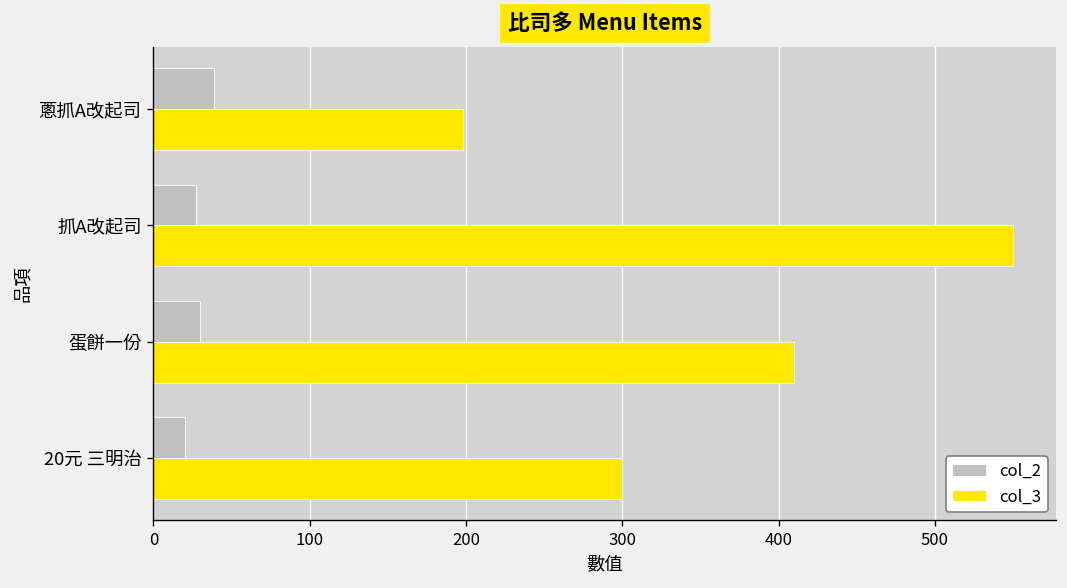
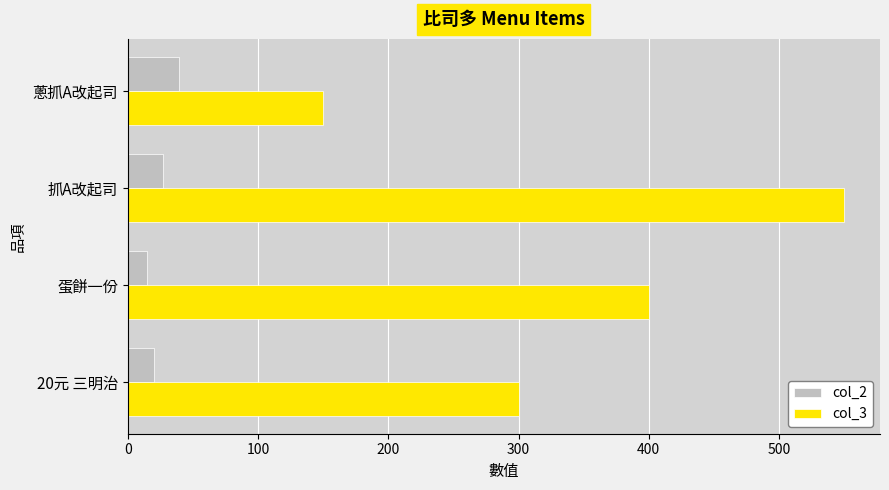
col_3, 蔥抓A改起司: 198 -> 150
col_2, 蛋餅一份: 30 -> 15
col_3, 蛋餅一份: 410 -> 400
